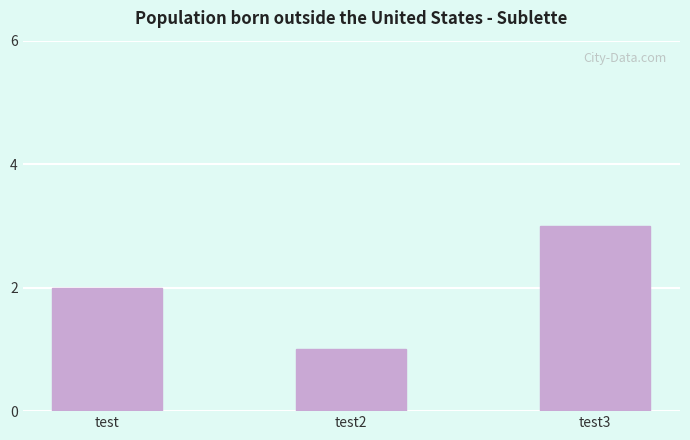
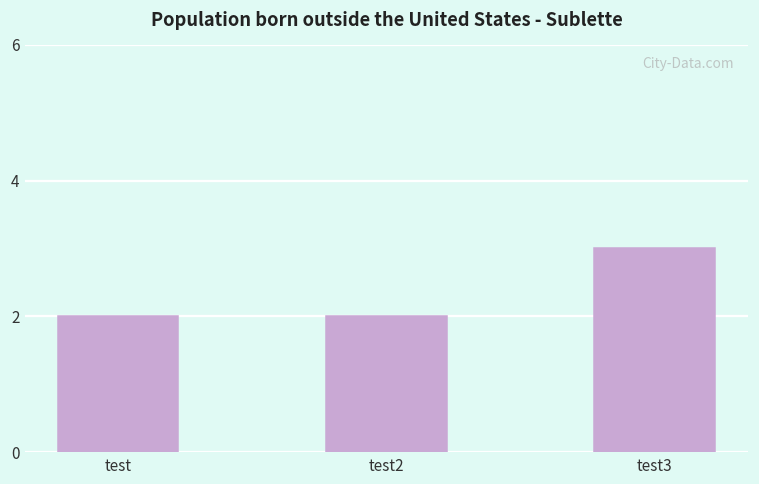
test2: 1 -> 2
